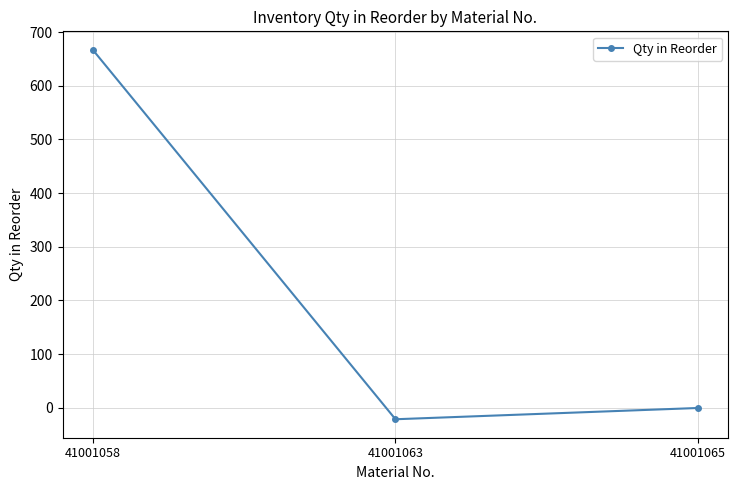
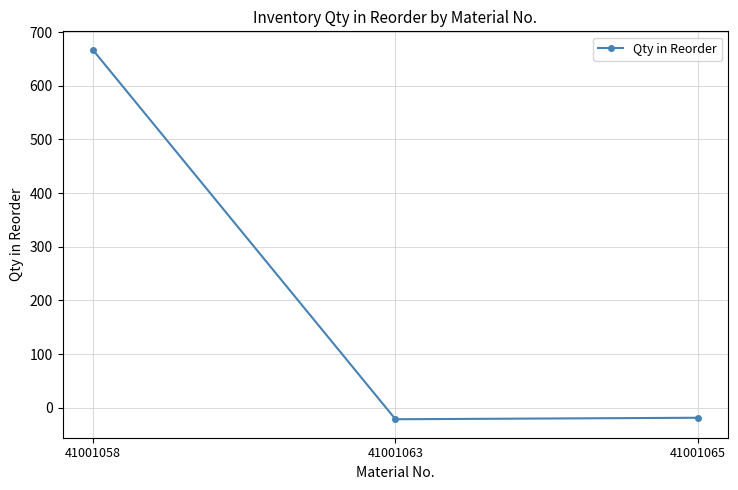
41001065: 0 -> -20
